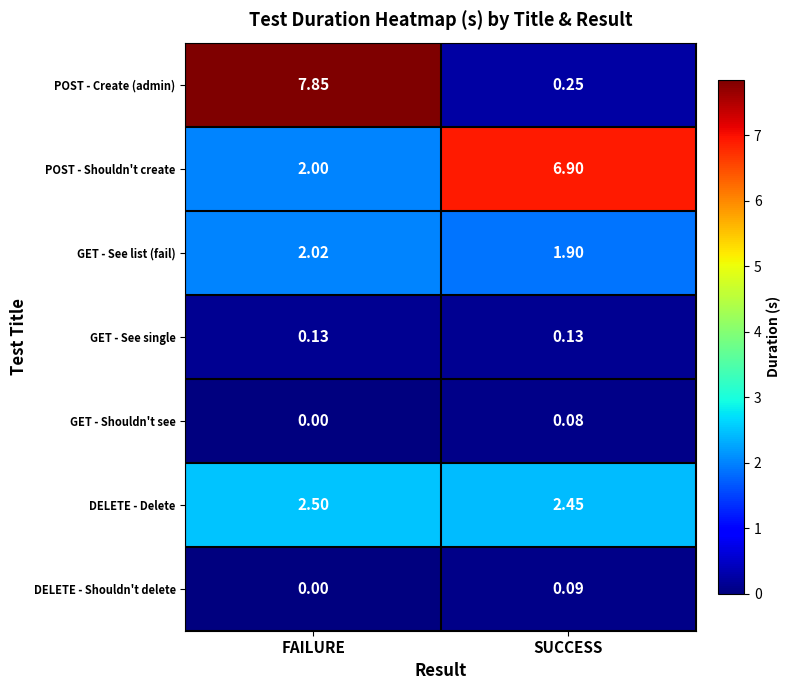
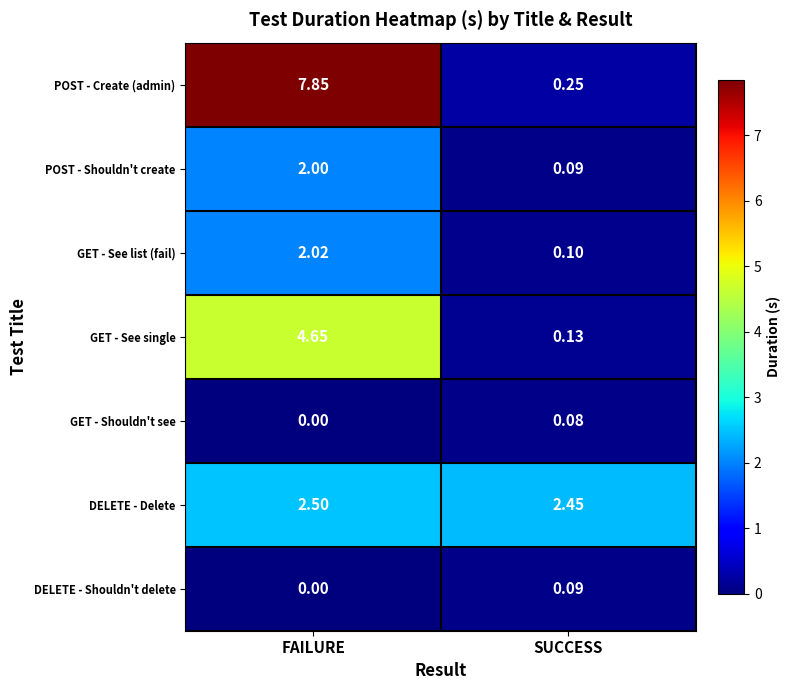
POST - Shouldn't create, SUCCESS: 6.90 -> 0.09
GET - See list (fail), SUCCESS: 1.90 -> 0.10
GET - See single, FAILURE: 0.13 -> 4.65
